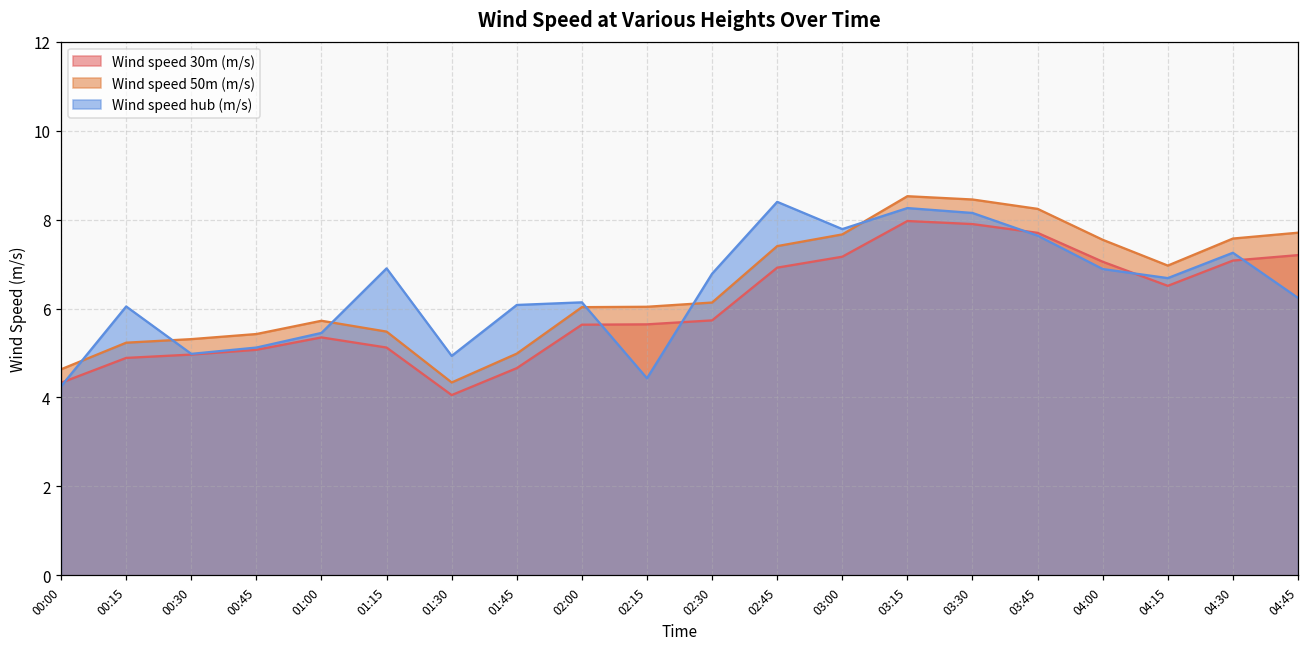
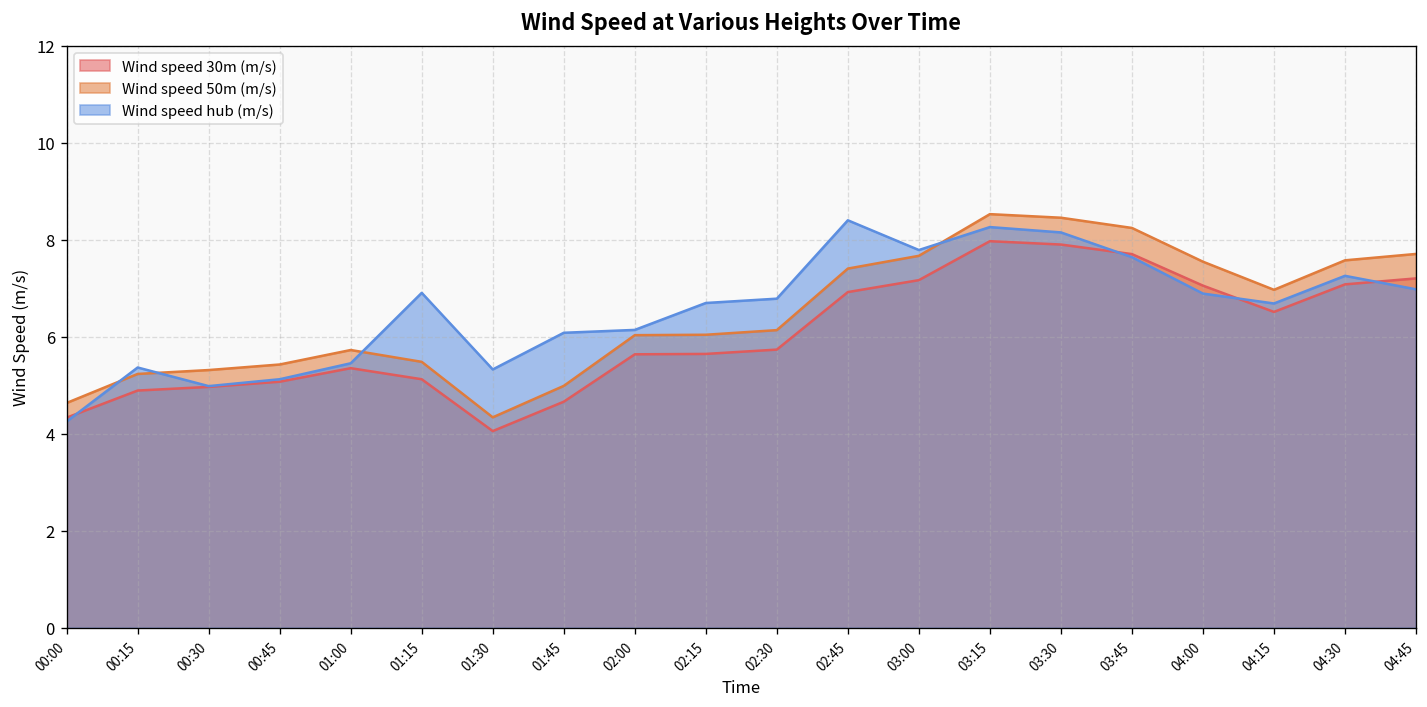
Wind speed hub (m/s), 00:15: 6.0 -> 5.4
Wind speed hub (m/s), 01:30: 4.9 -> 5.3
Wind speed hub (m/s), 02:15: 4.4 -> 6.7
Wind speed hub (m/s), 04:45: 6.2 -> 7.0
